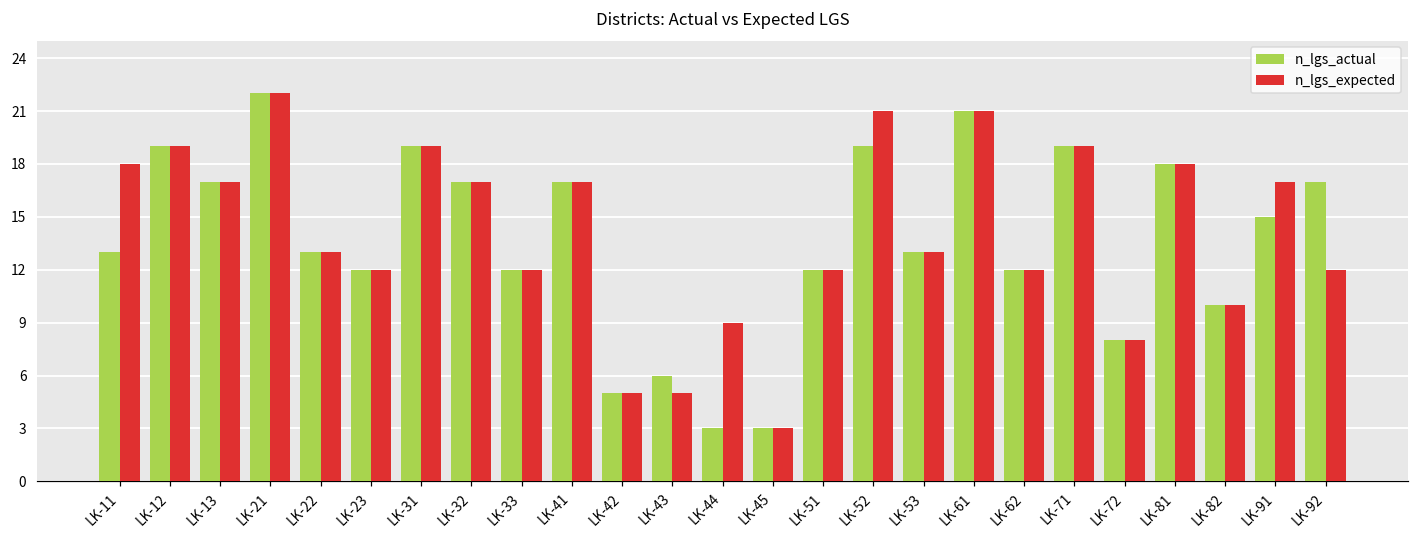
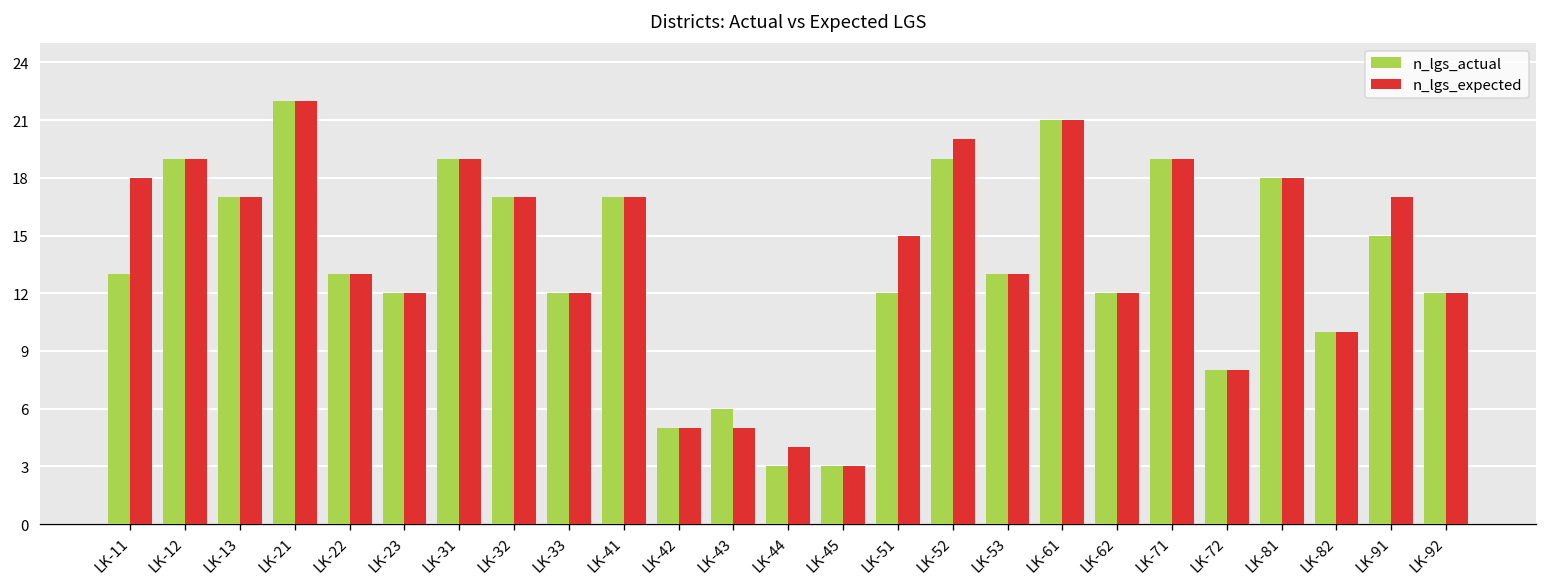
n_lgs_expected, LK-44: 9 -> 4
n_lgs_expected, LK-51: 12 -> 15
n_lgs_expected, LK-52: 21 -> 20
n_lgs_actual, LK-92: 17 -> 12
